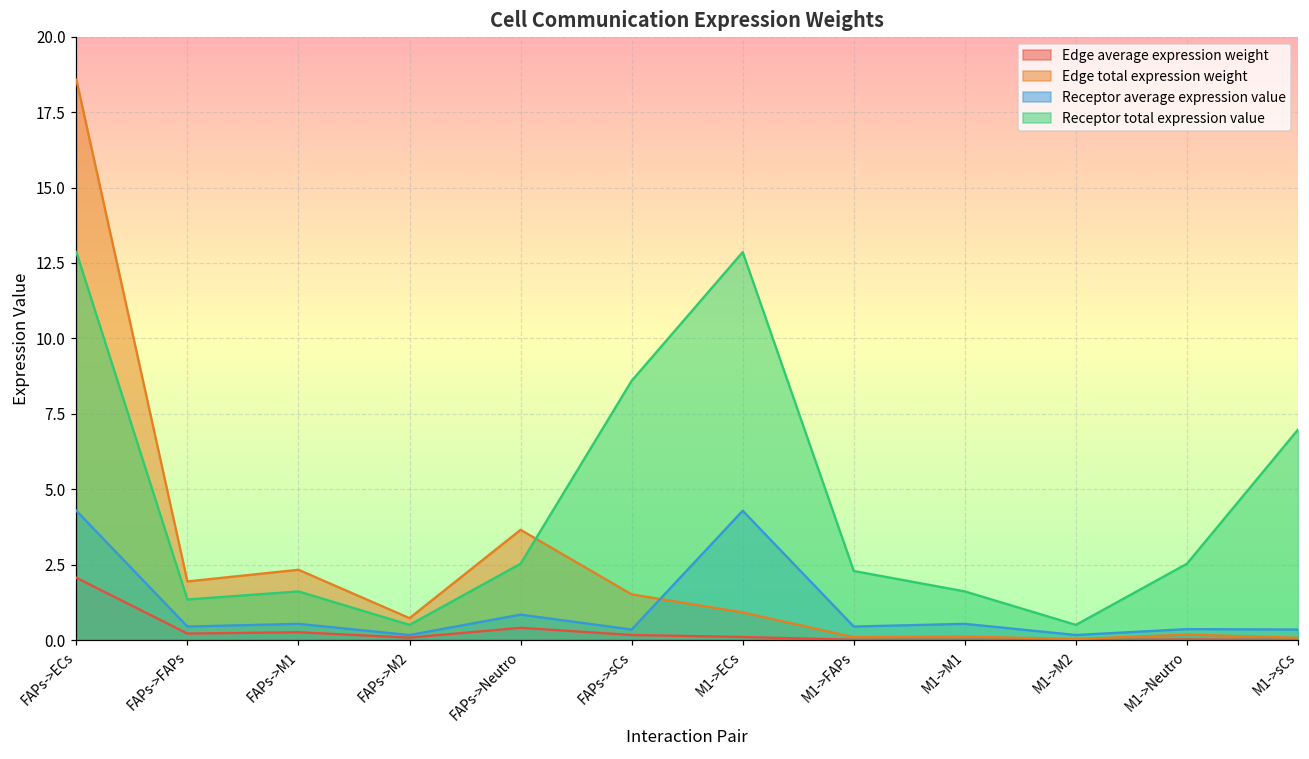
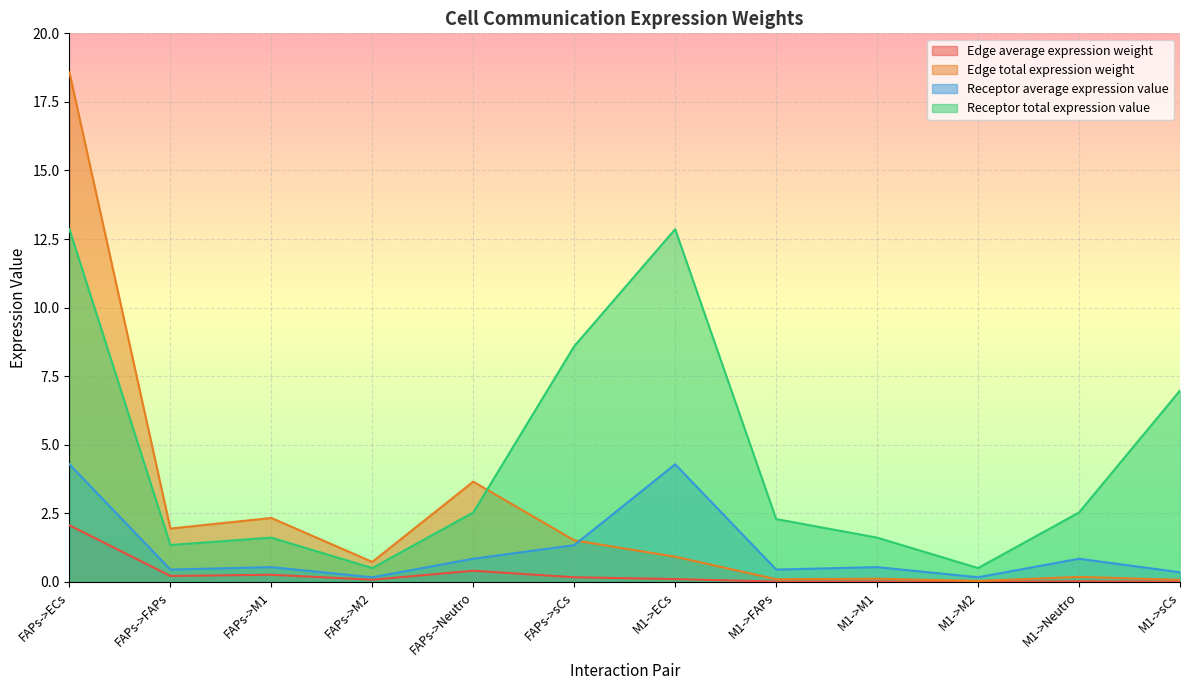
Receptor average expression value, FAPs->sCs: 0.3 -> 1.3
Receptor average expression value, M1->Neutro: 0.4 -> 0.8
